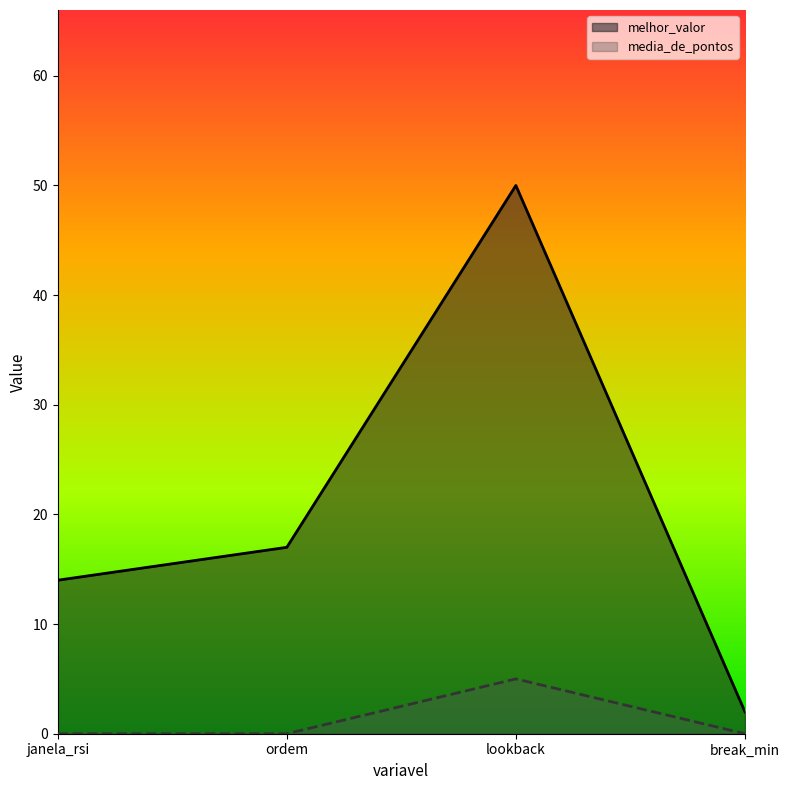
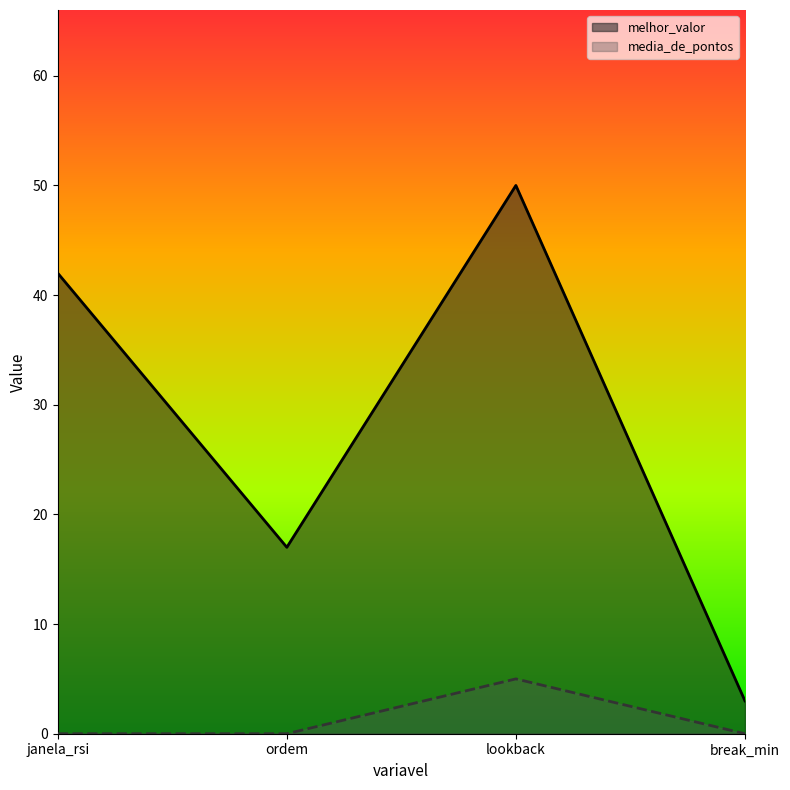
melhor_valor, janela_rsi: 14 -> 42
melhor_valor, break_min: 2 -> 3
